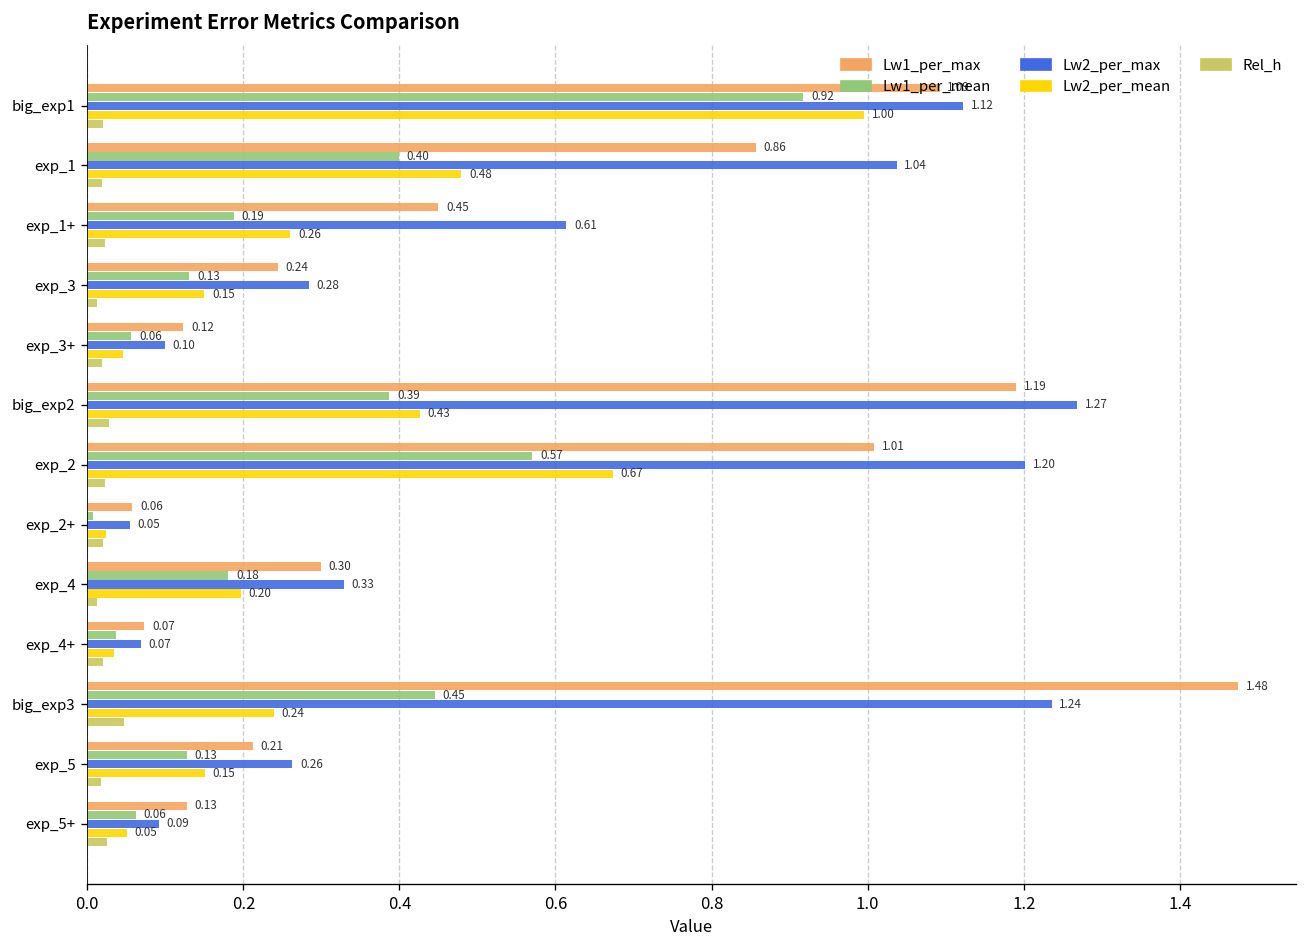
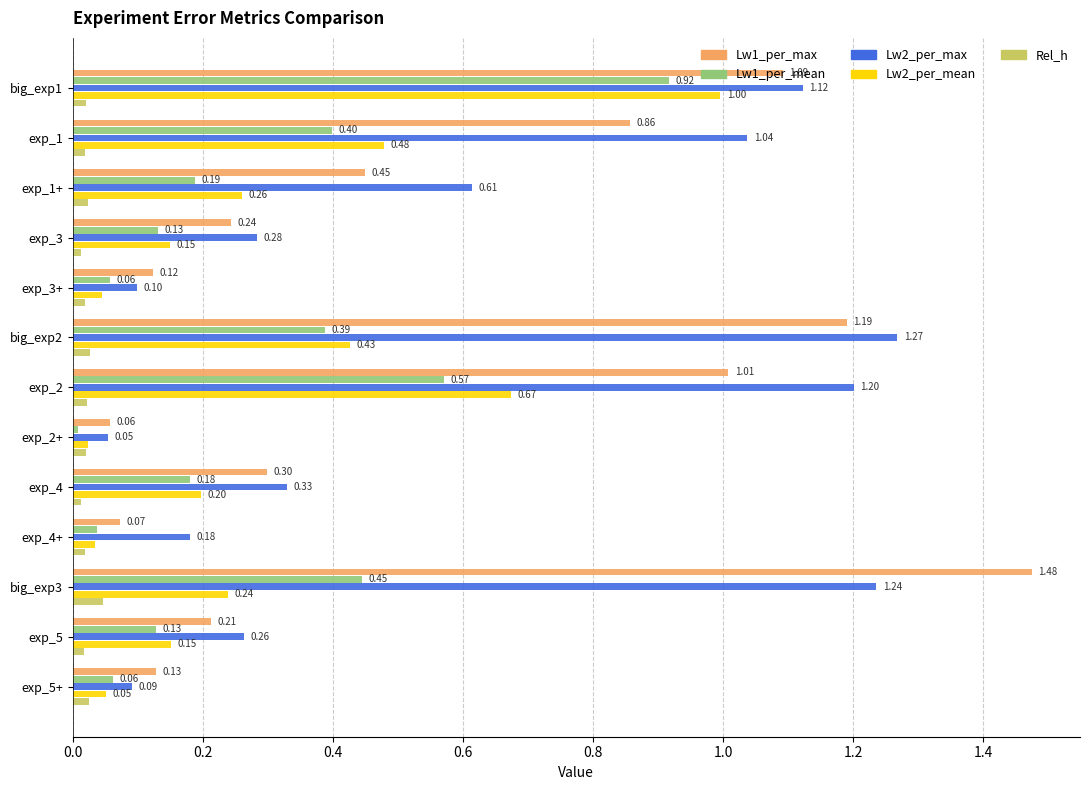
Lw2_per_max, exp_4+: 0.07 -> 0.18
